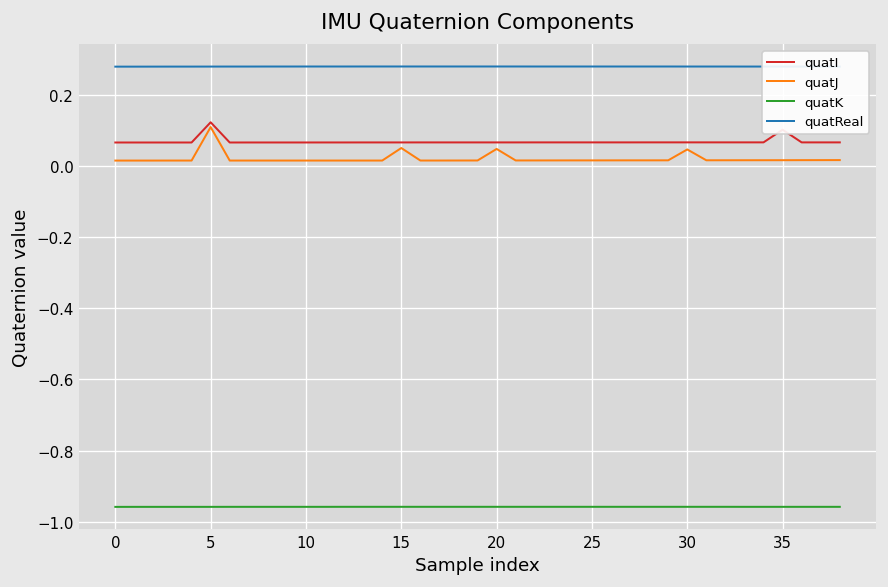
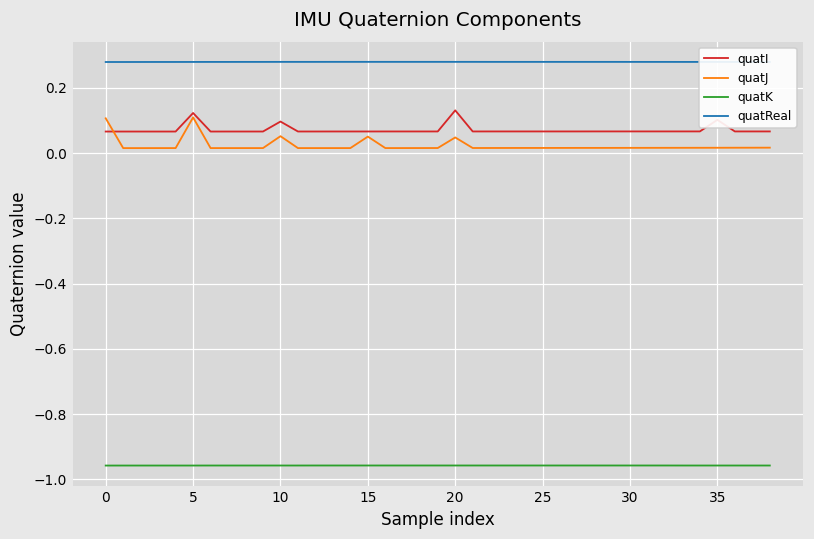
quatJ, 0: 0.02 -> 0.11
quatI, 10: 0.07 -> 0.10
quatJ, 10: 0.02 -> 0.05
quatI, 20: 0.07 -> 0.13
quatJ, 30: 0.05 -> 0.02
